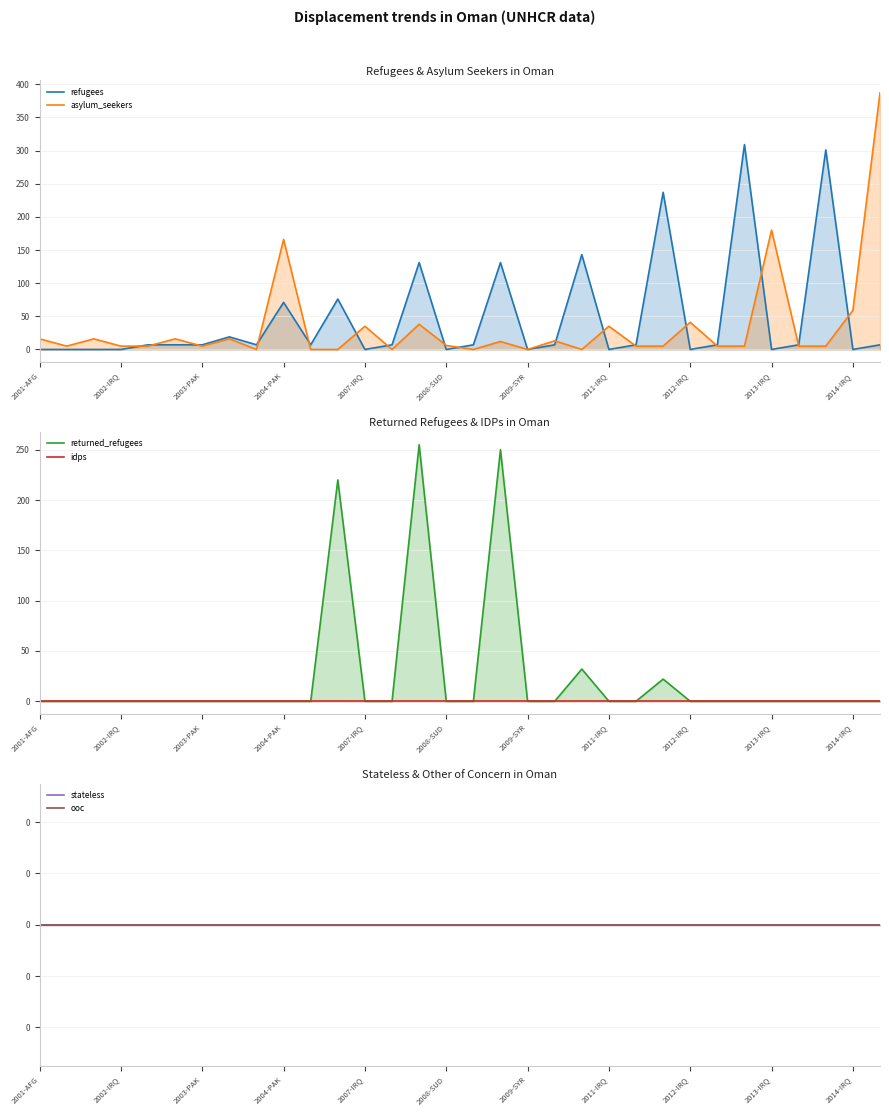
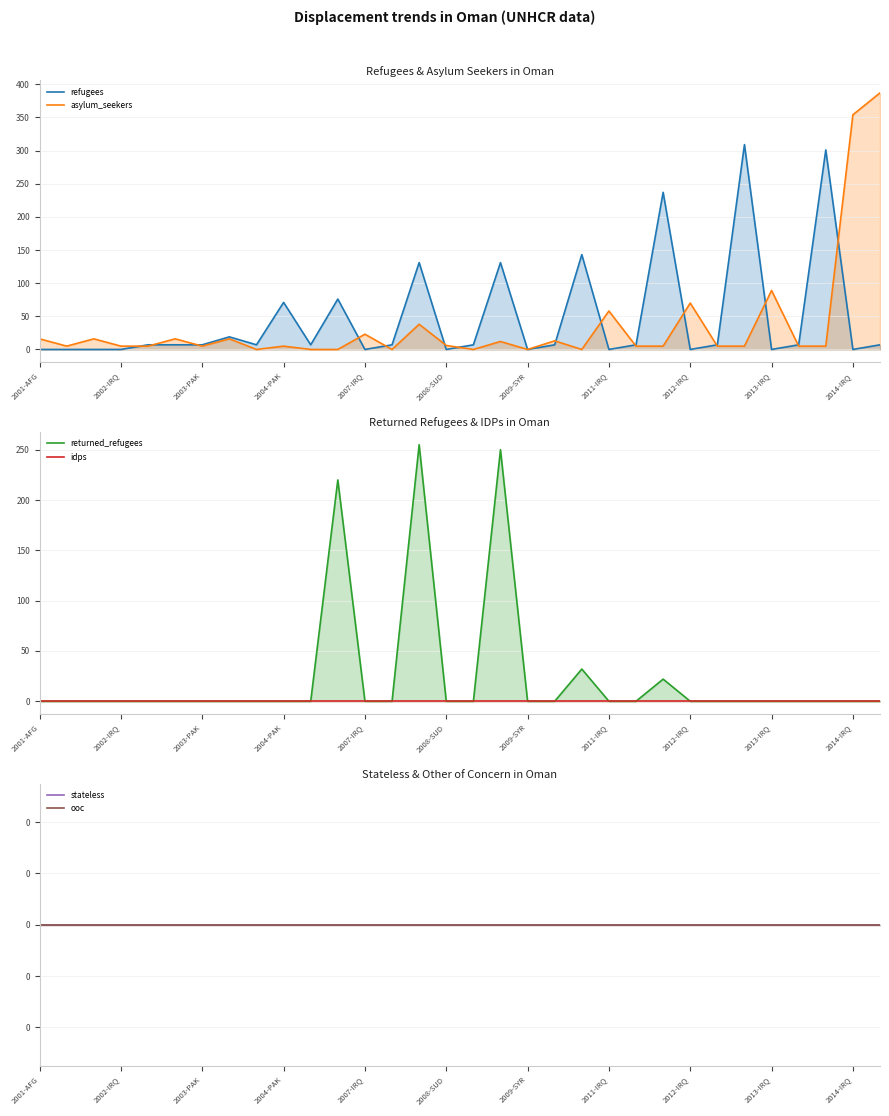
Refugees & Asylum Seekers in Oman, asylum_seekers, 2004-PAK: 170 -> 10
Refugees & Asylum Seekers in Oman, asylum_seekers, 2007-IRQ: 40 -> 20
Refugees & Asylum Seekers in Oman, asylum_seekers, 2011-IRQ: 40 -> 60
Refugees & Asylum Seekers in Oman, asylum_seekers, 2012-IRQ: 40 -> 70
Refugees & Asylum Seekers in Oman, asylum_seekers, 2013-IRQ: 180 -> 90
Refugees & Asylum Seekers in Oman, asylum_seekers, 2014-IRQ: 60 -> 350
